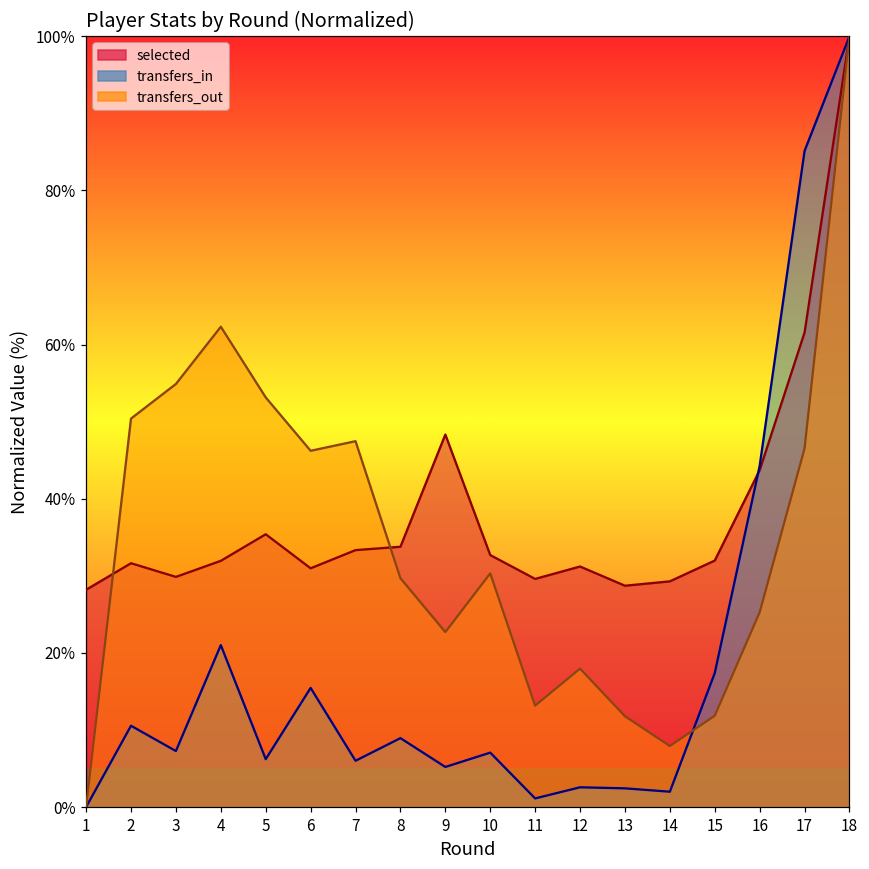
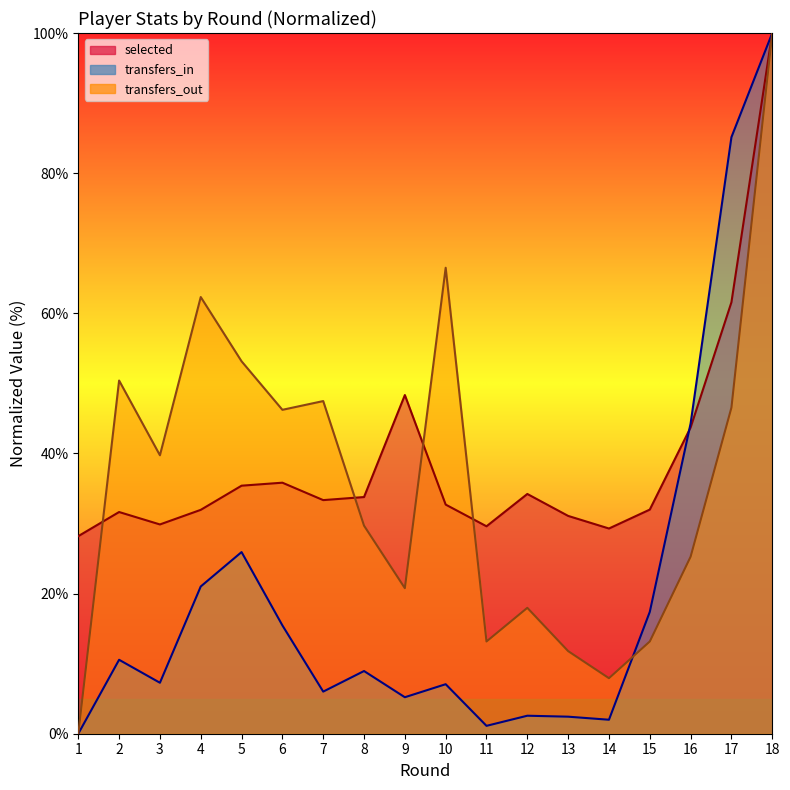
transfers_out, 3: 55% -> 40%
transfers_in, 5: 6% -> 26%
selected, 6: 31% -> 36%
transfers_out, 9: 23% -> 21%
transfers_out, 10: 30% -> 67%
selected, 12: 31% -> 34%
selected, 13: 29% -> 31%
transfers_out, 15: 12% -> 13%
